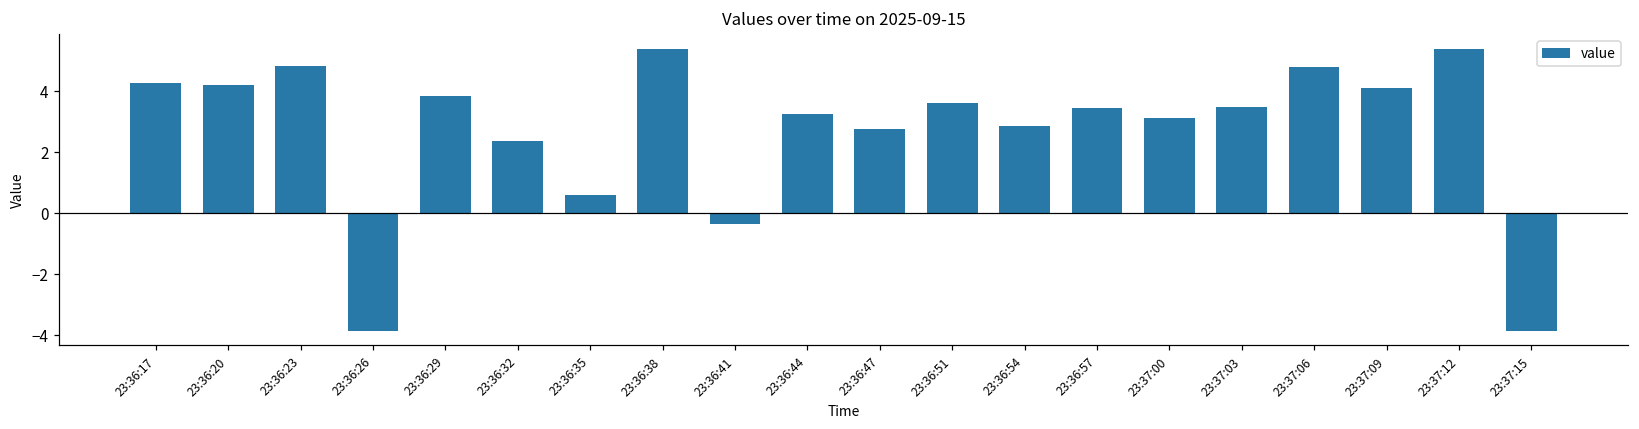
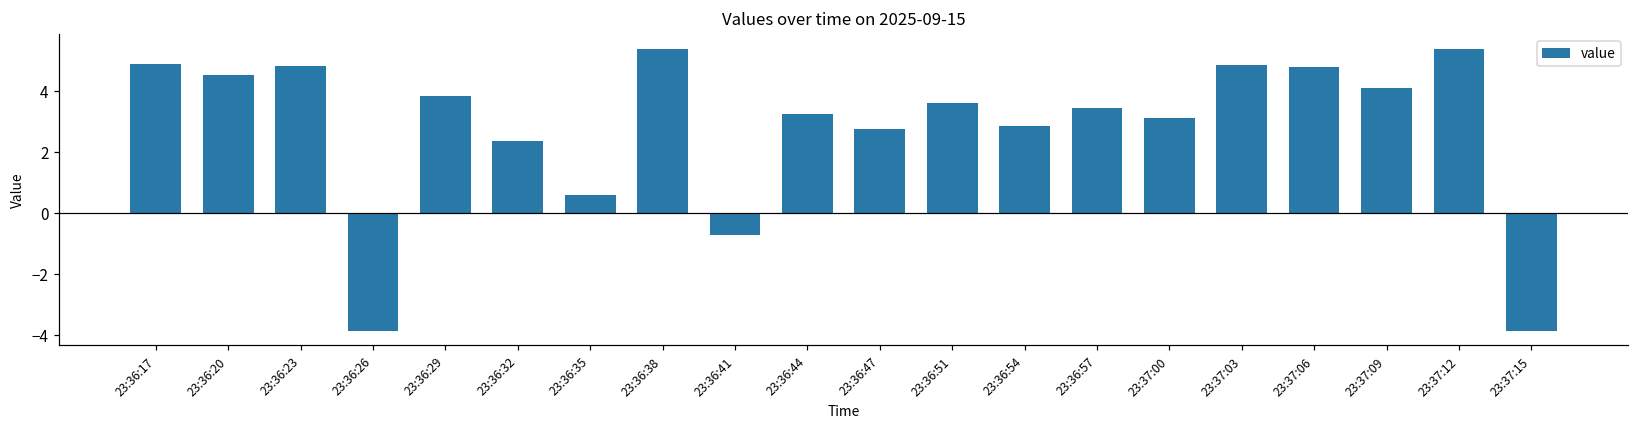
23:36:17: 4.3 -> 4.9
23:36:20: 4.2 -> 4.5
23:36:41: -0.4 -> -0.7
23:37:03: 3.5 -> 4.9
